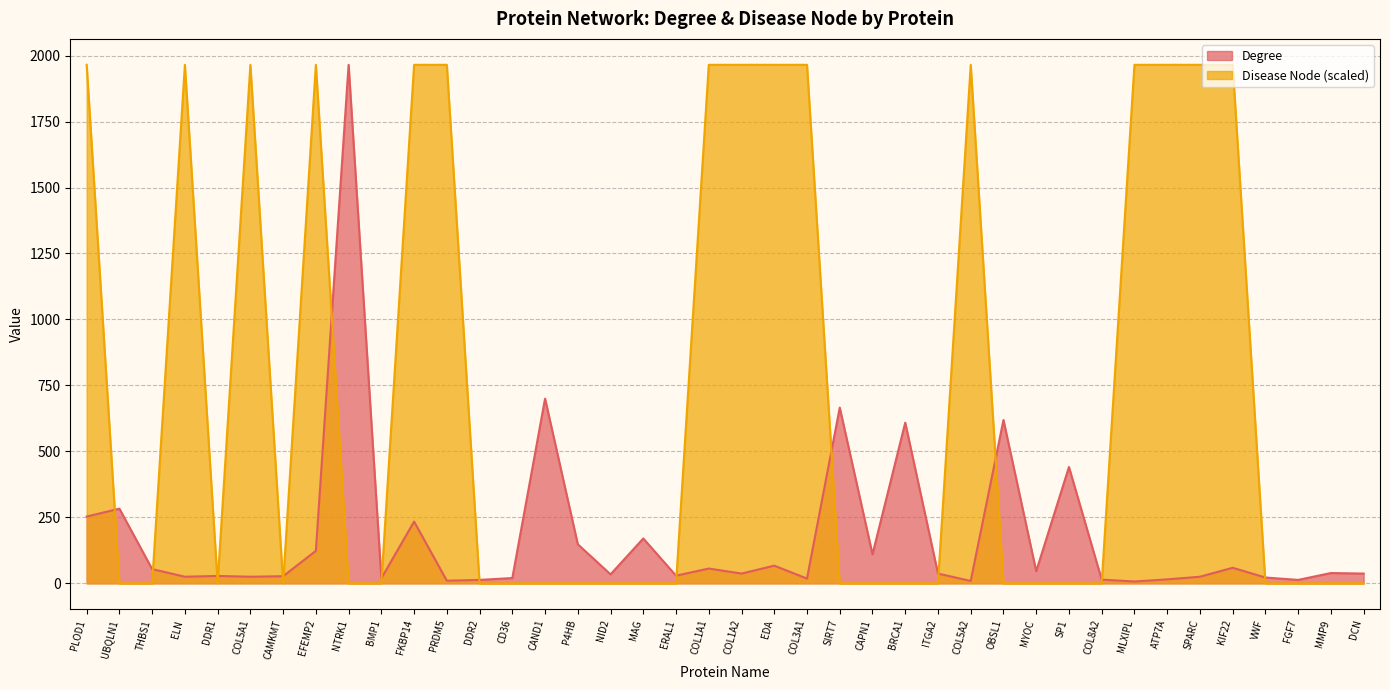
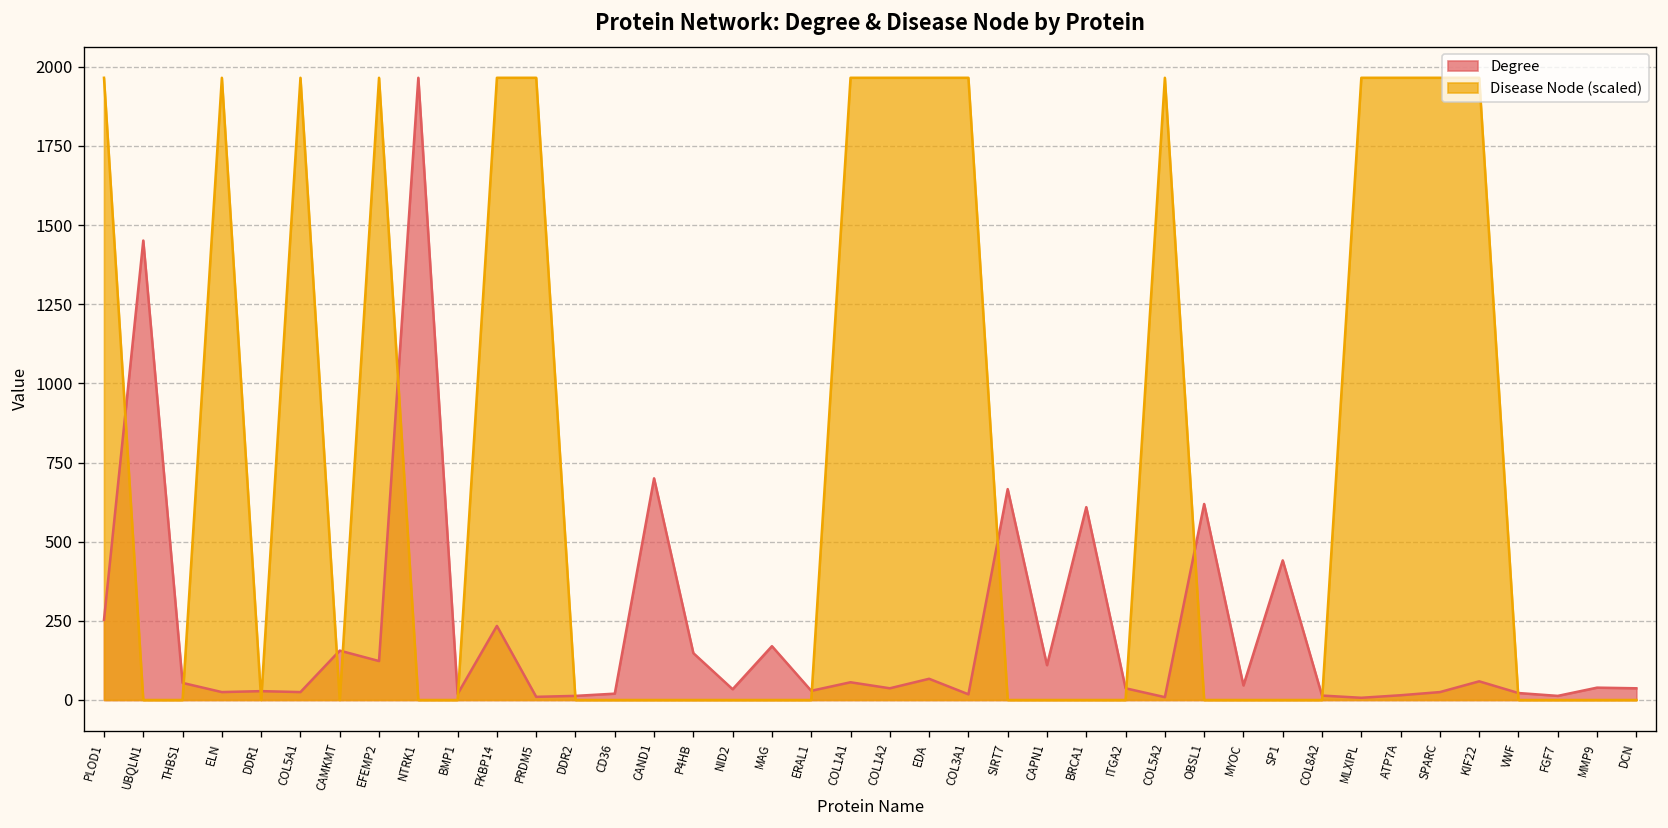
Degree, UBQLN1: 280 -> 1450
Degree, CAMKMT: 30 -> 160
